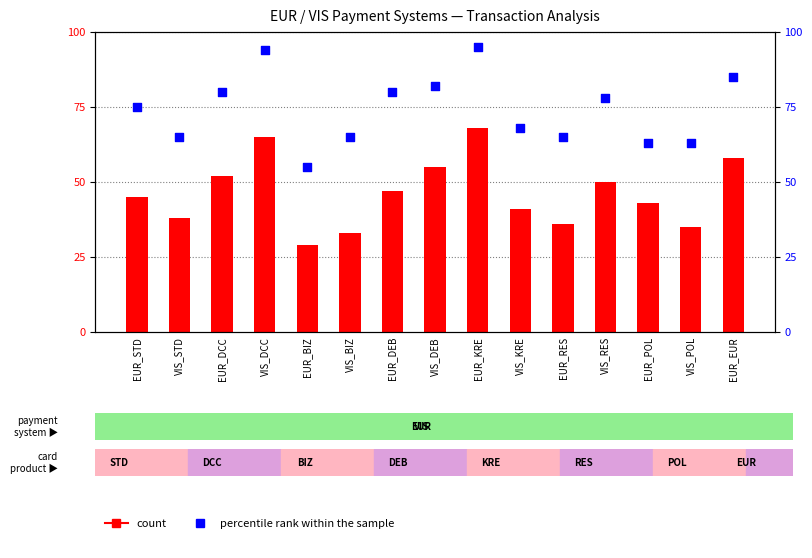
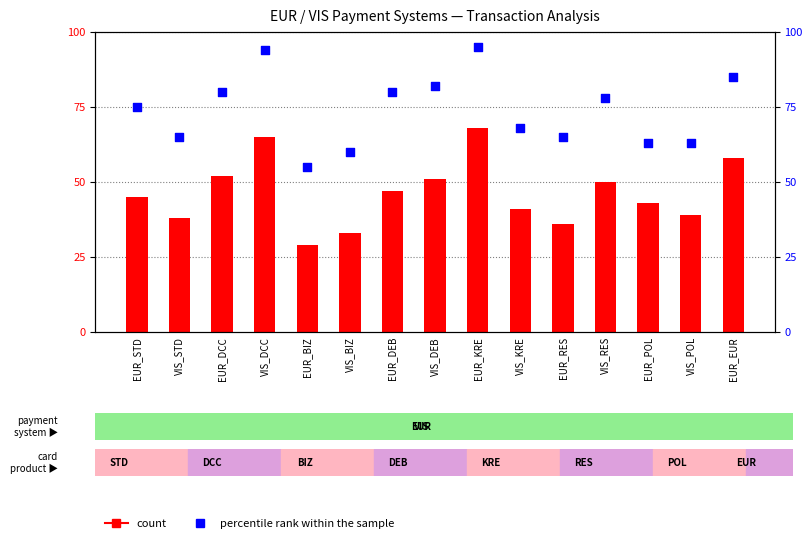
count, VIS_DEB: 55 -> 51
count, VIS_POL: 35 -> 39
percentile rank within the sample, VIS_BIZ: 65 -> 60
